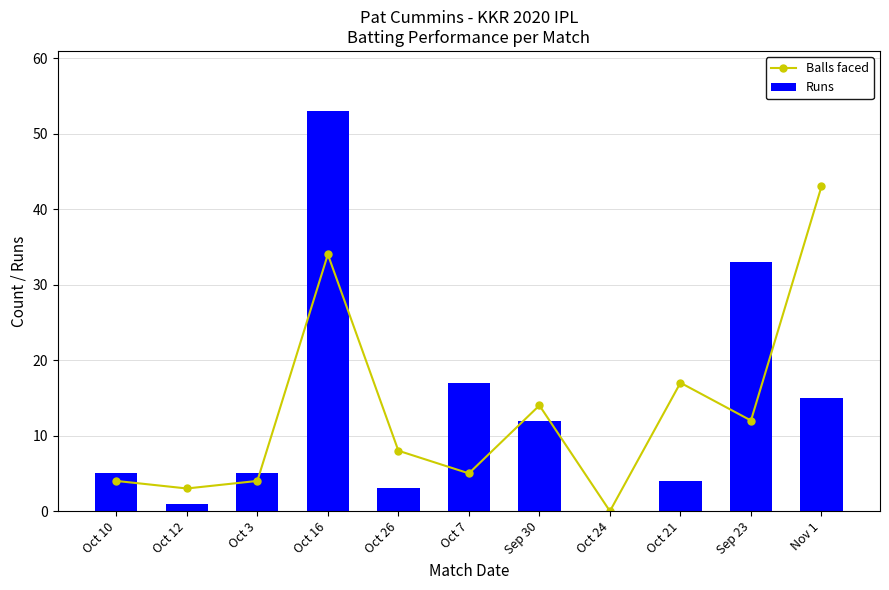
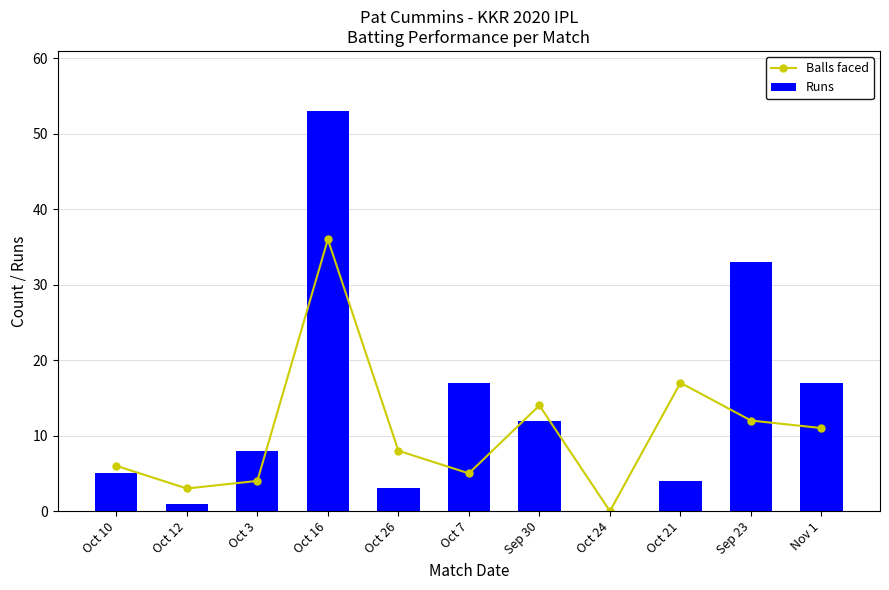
Balls faced, Oct 10: 4 -> 6
Runs, Oct 3: 5 -> 8
Balls faced, Oct 16: 34 -> 36
Balls faced, Nov 1: 43 -> 11
Runs, Nov 1: 15 -> 17
